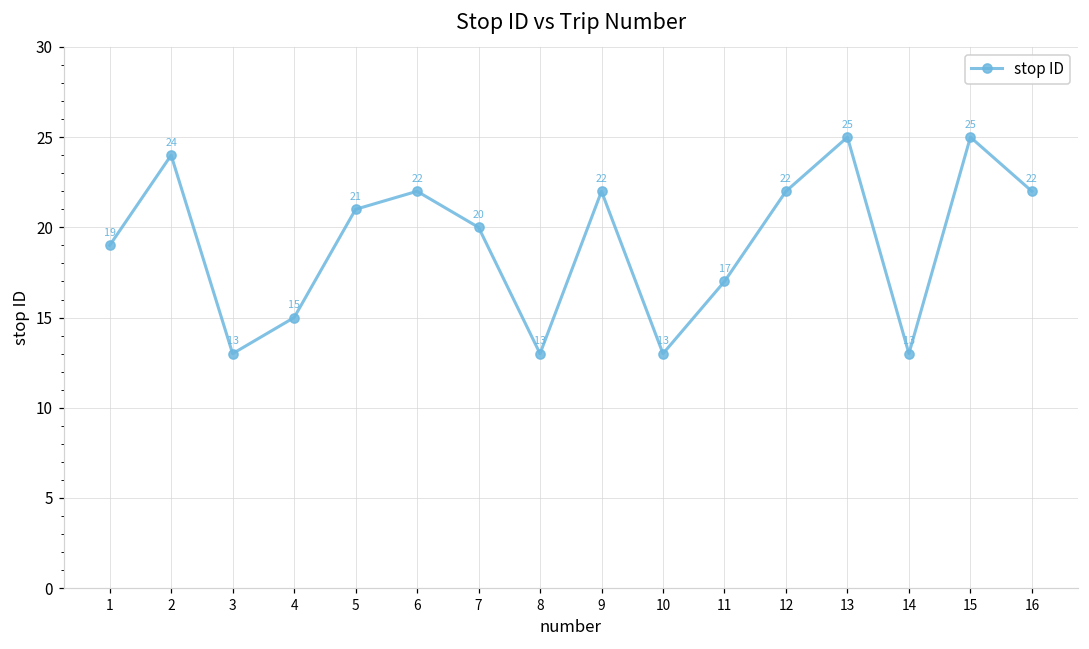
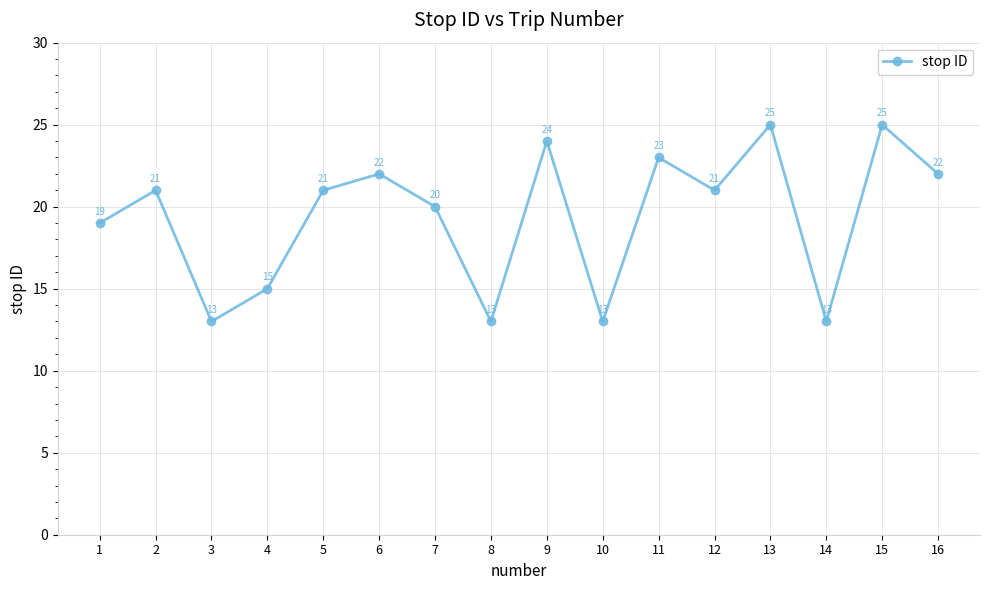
2: 24 -> 21
9: 22 -> 24
11: 17 -> 23
12: 22 -> 21
